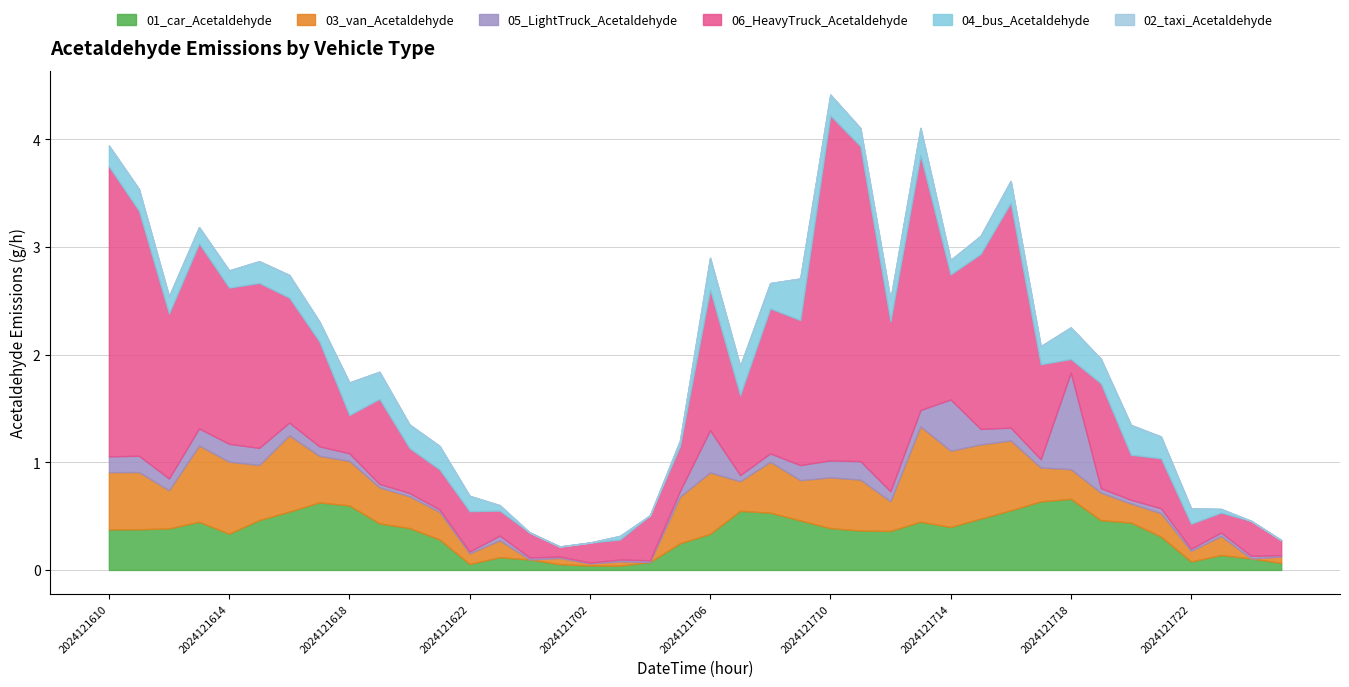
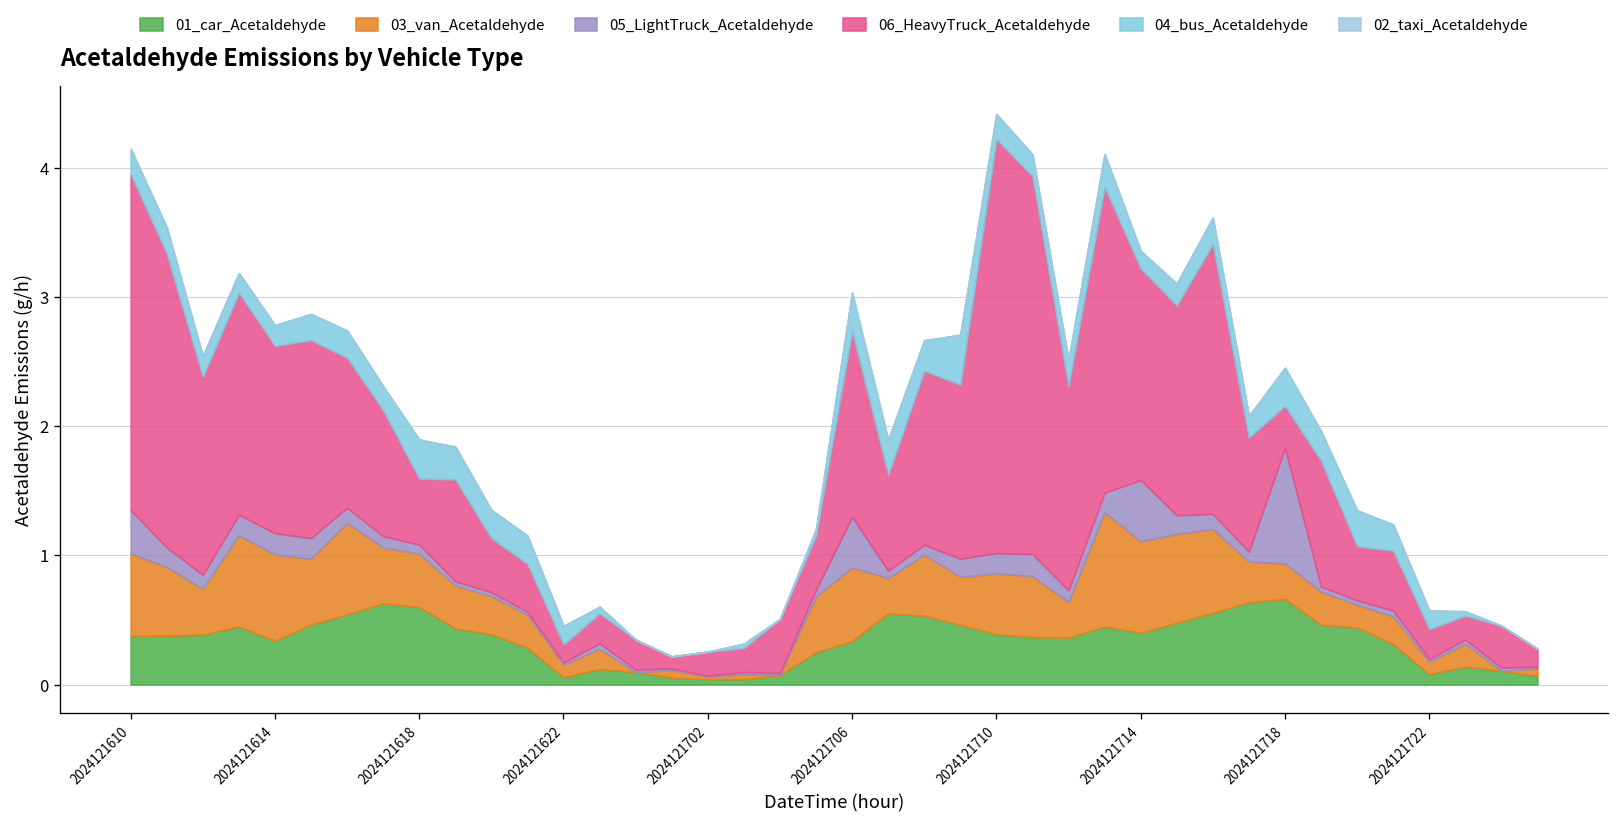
03_van_Acetaldehyde, 2024121610: 0.53 -> 0.64
05_LightTruck_Acetaldehyde, 2024121610: 0.15 -> 0.34
06_HeavyTruck_Acetaldehyde, 2024121610: 2.69 -> 2.60
06_HeavyTruck_Acetaldehyde, 2024121618: 0.36 -> 0.51
06_HeavyTruck_Acetaldehyde, 2024121622: 0.37 -> 0.14
06_HeavyTruck_Acetaldehyde, 2024121706: 1.31 -> 1.44
06_HeavyTruck_Acetaldehyde, 2024121714: 1.16 -> 1.64
06_HeavyTruck_Acetaldehyde, 2024121718: 0.13 -> 0.33
